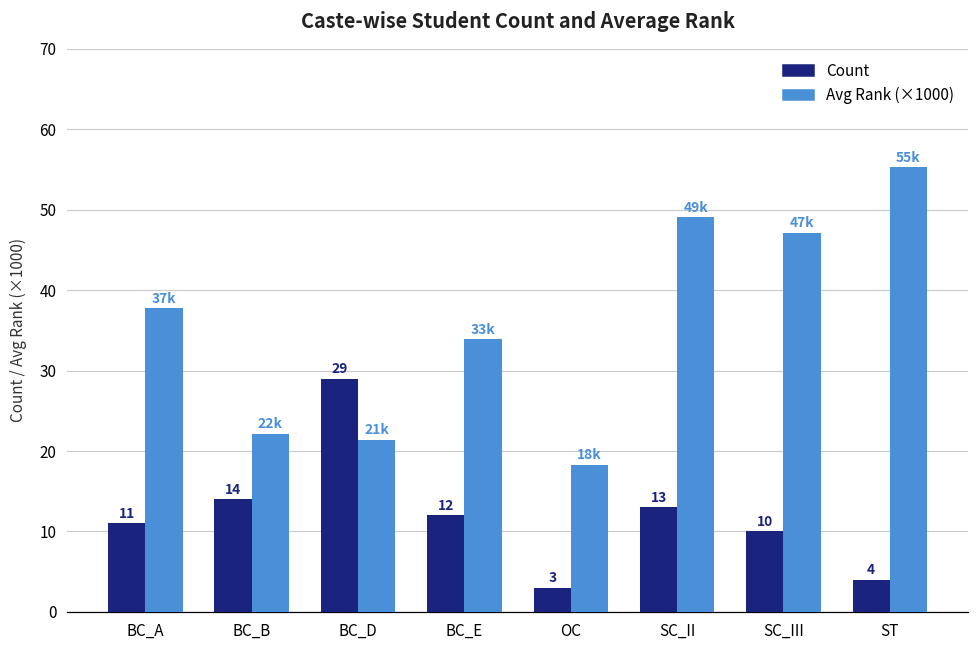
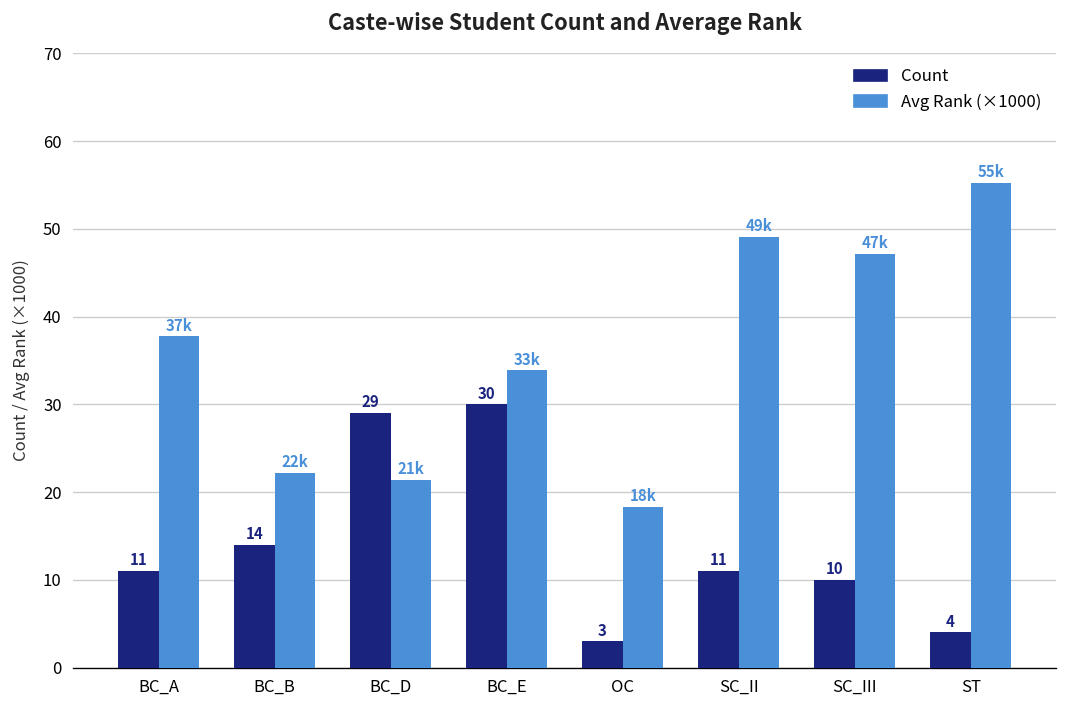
Count, BC_E: 12 -> 30
Count, SC_II: 13 -> 11
